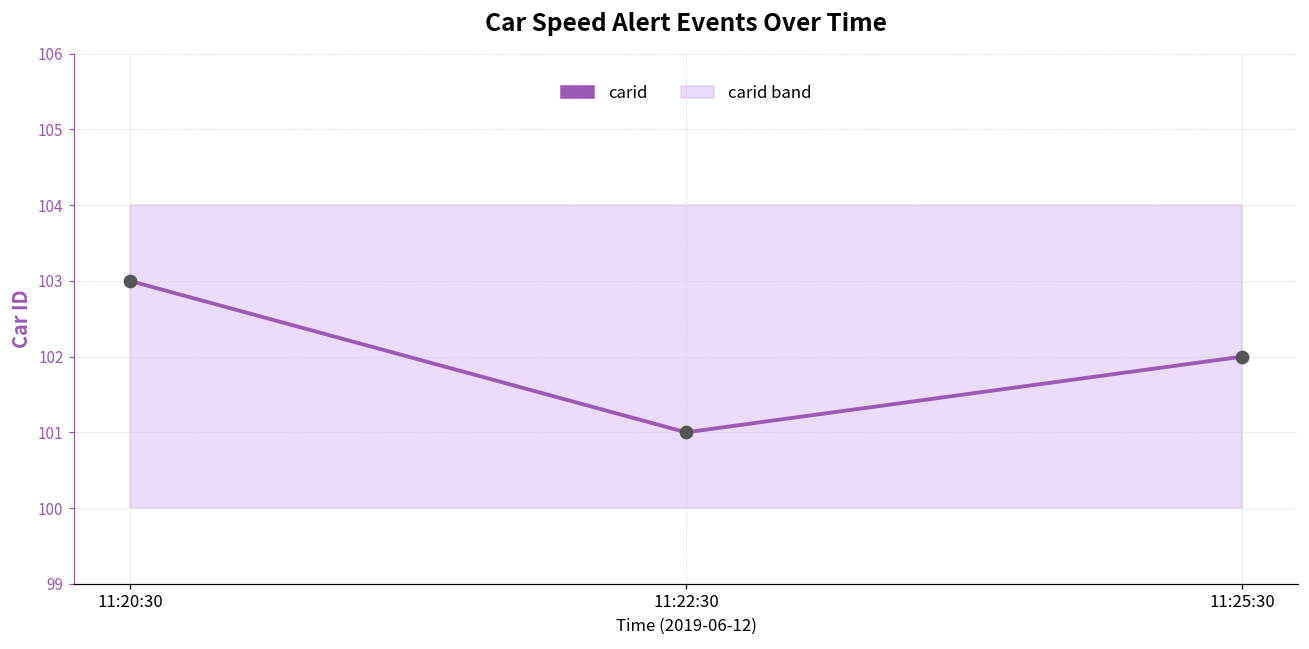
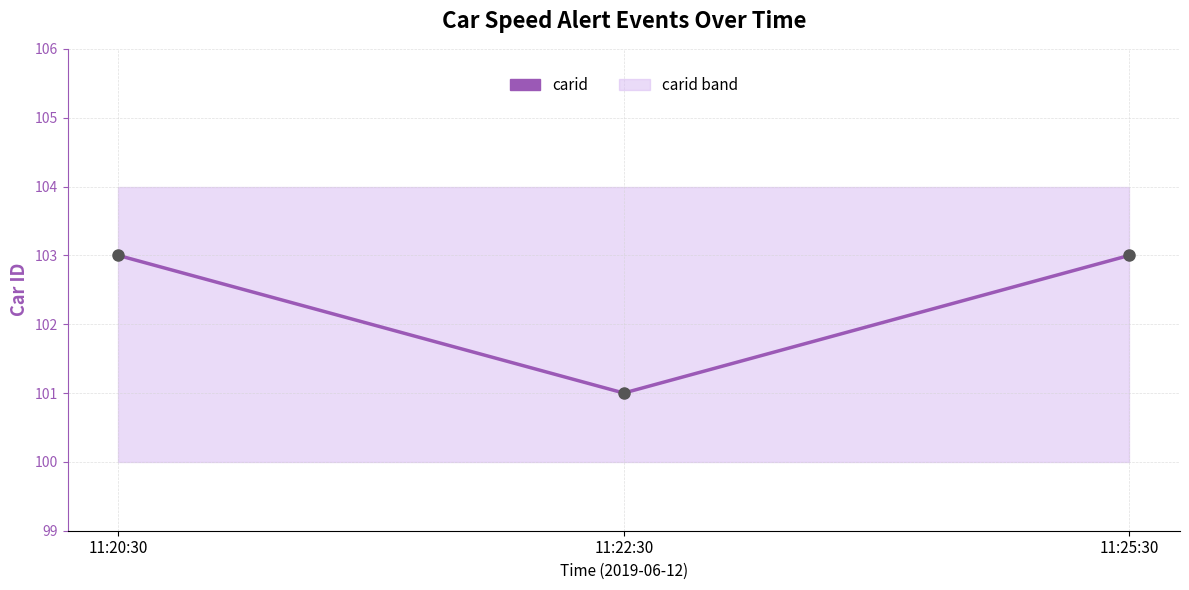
carid, 11:25:30: 102 -> 103
